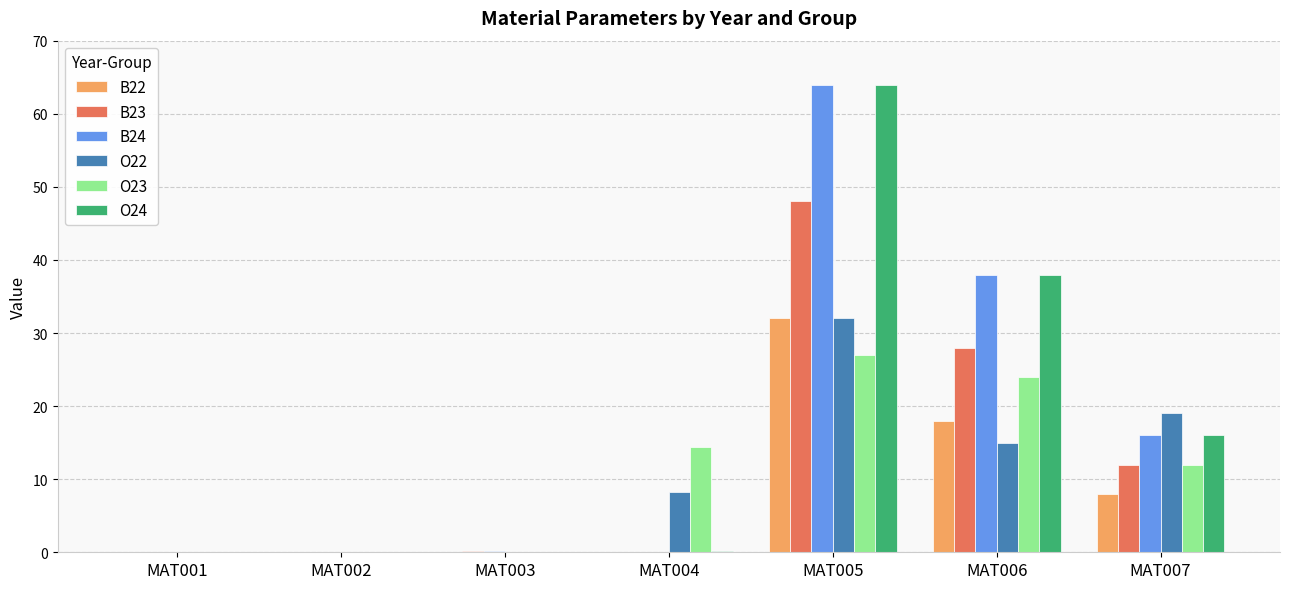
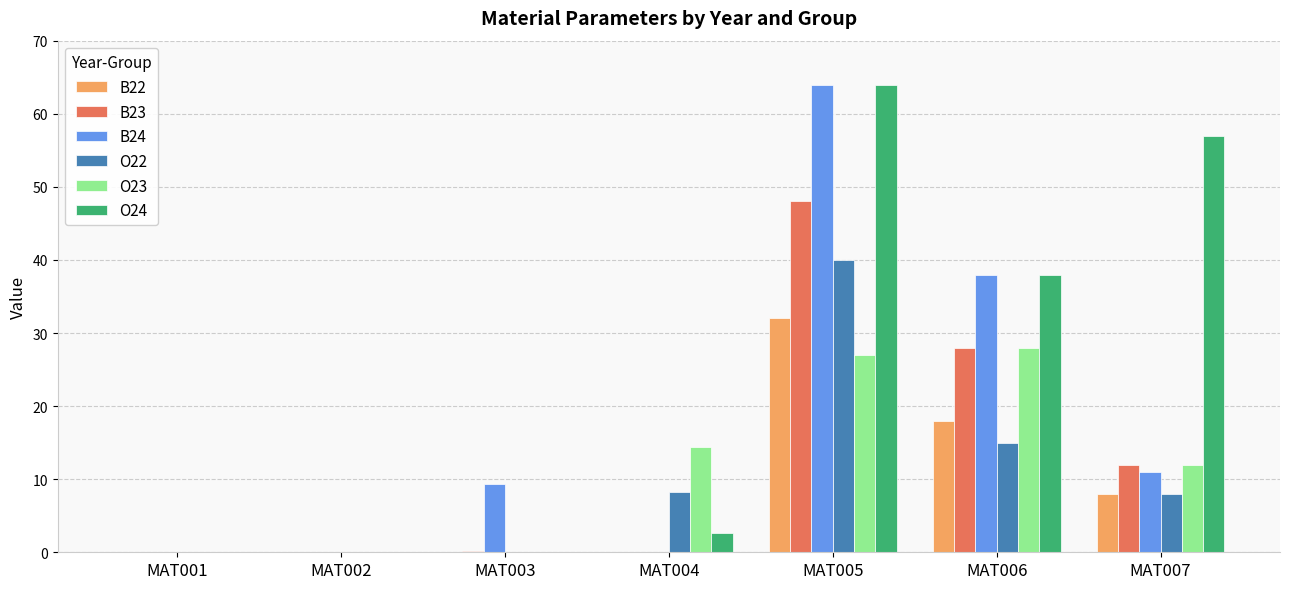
B24, MAT003: 0 -> 9
O24, MAT004: 0 -> 3
O22, MAT005: 32 -> 40
O23, MAT006: 24 -> 28
B24, MAT007: 16 -> 11
O22, MAT007: 19 -> 8
O24, MAT007: 16 -> 57
